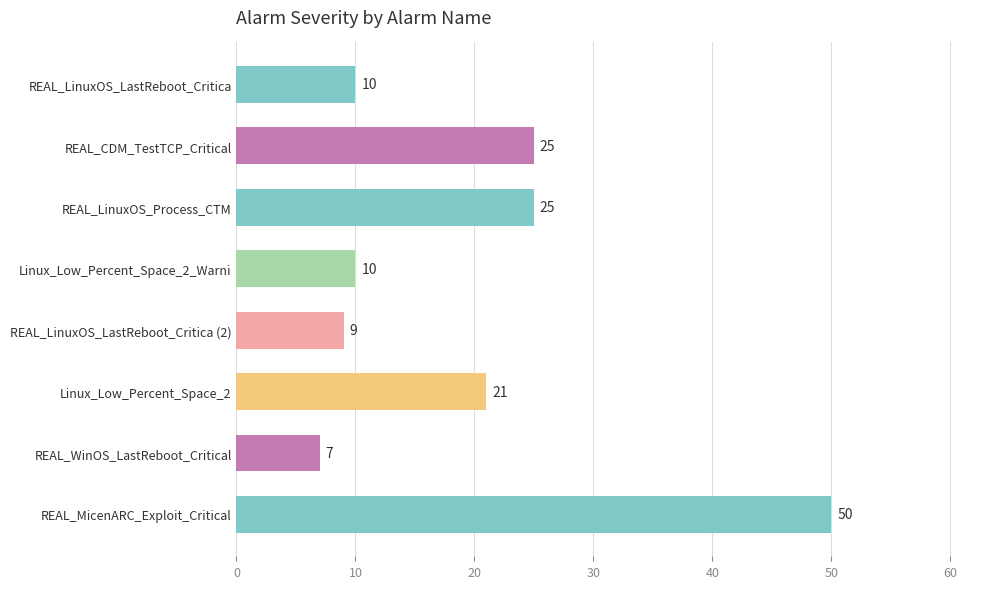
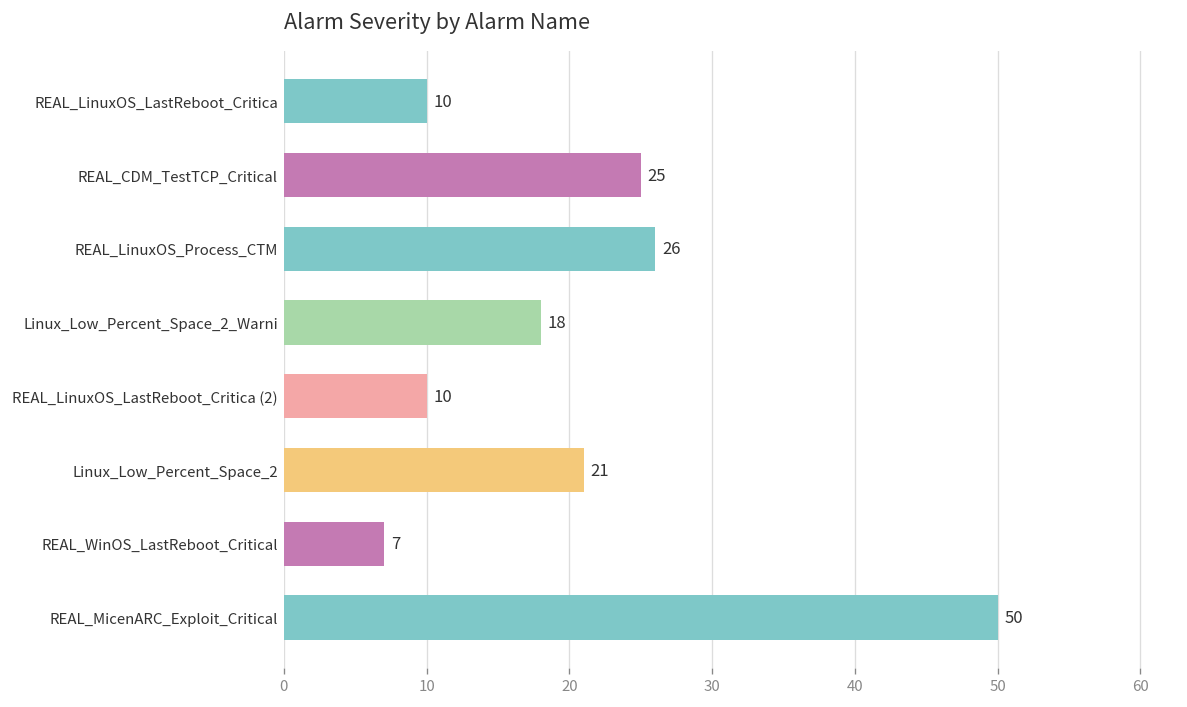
REAL_LinuxOS_Process_CTM: 25 -> 26
Linux_Low_Percent_Space_2_Warni: 10 -> 18
REAL_LinuxOS_LastReboot_Critica (2): 9 -> 10
